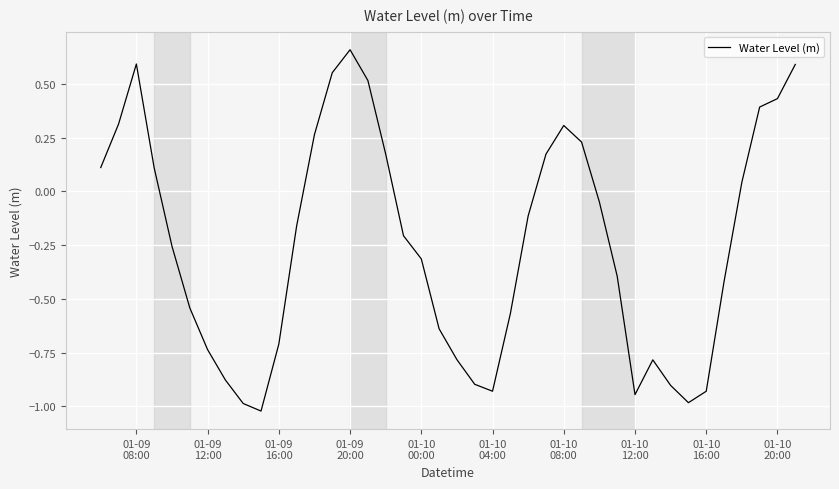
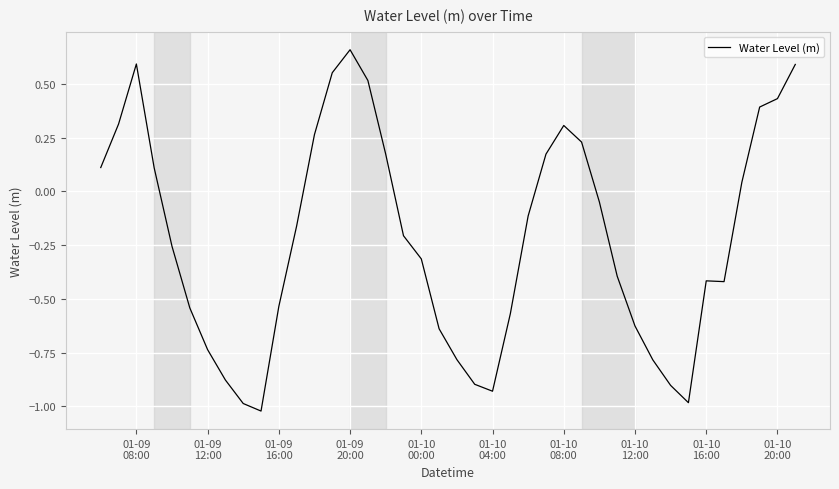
01-09 16:00: -0.71 -> -0.53
01-10 12:00: -0.95 -> -0.63
01-10 16:00: -0.93 -> -0.42
